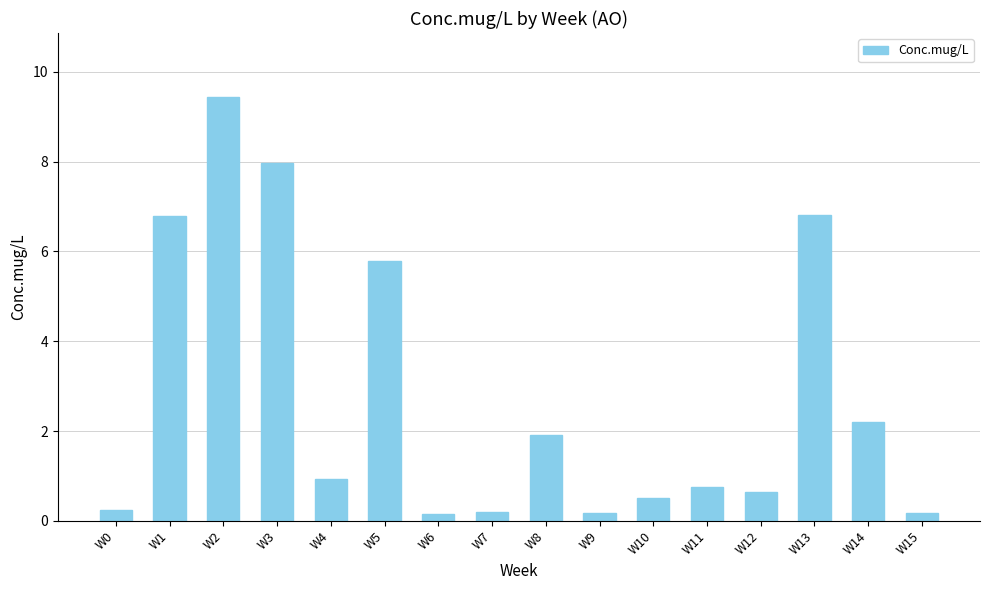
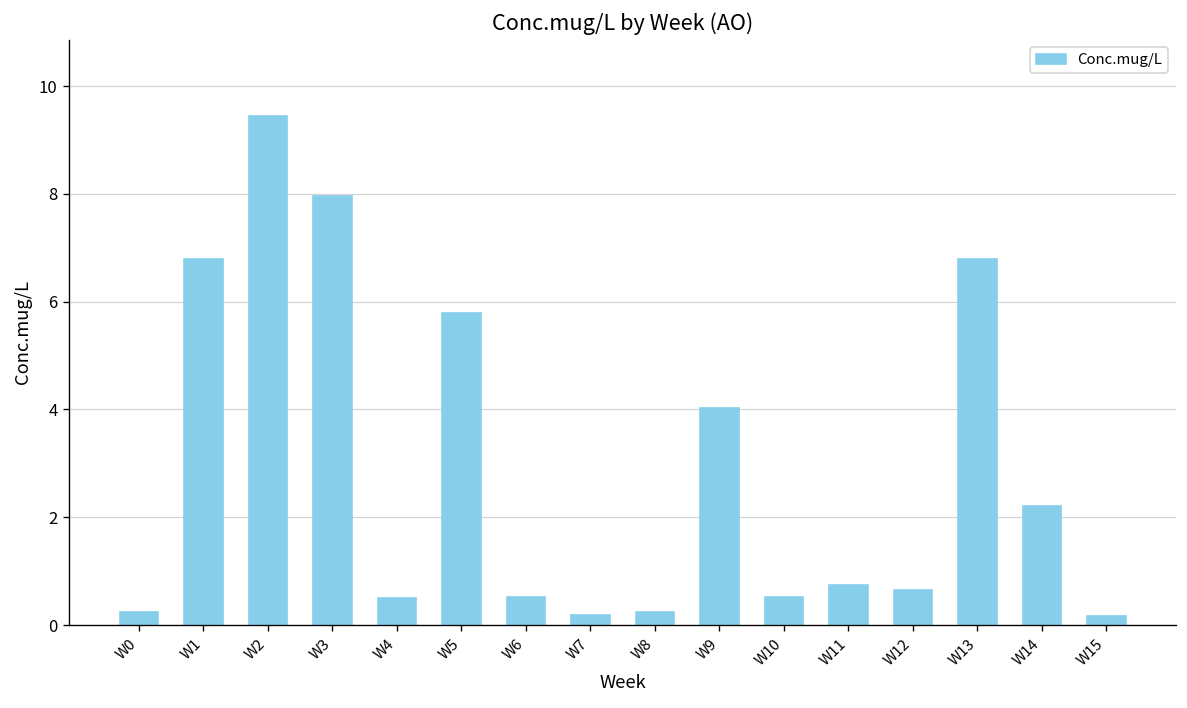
W4: 0.9 -> 0.5
W6: 0.1 -> 0.5
W8: 1.9 -> 0.3
W9: 0.2 -> 4.0
